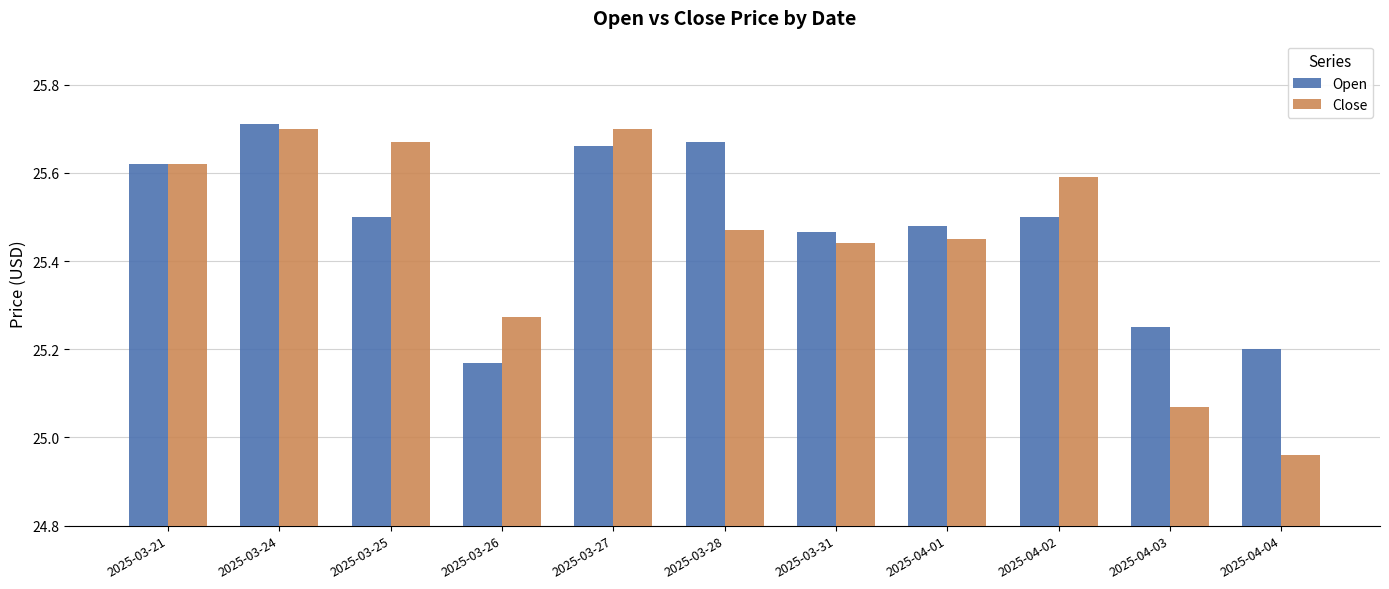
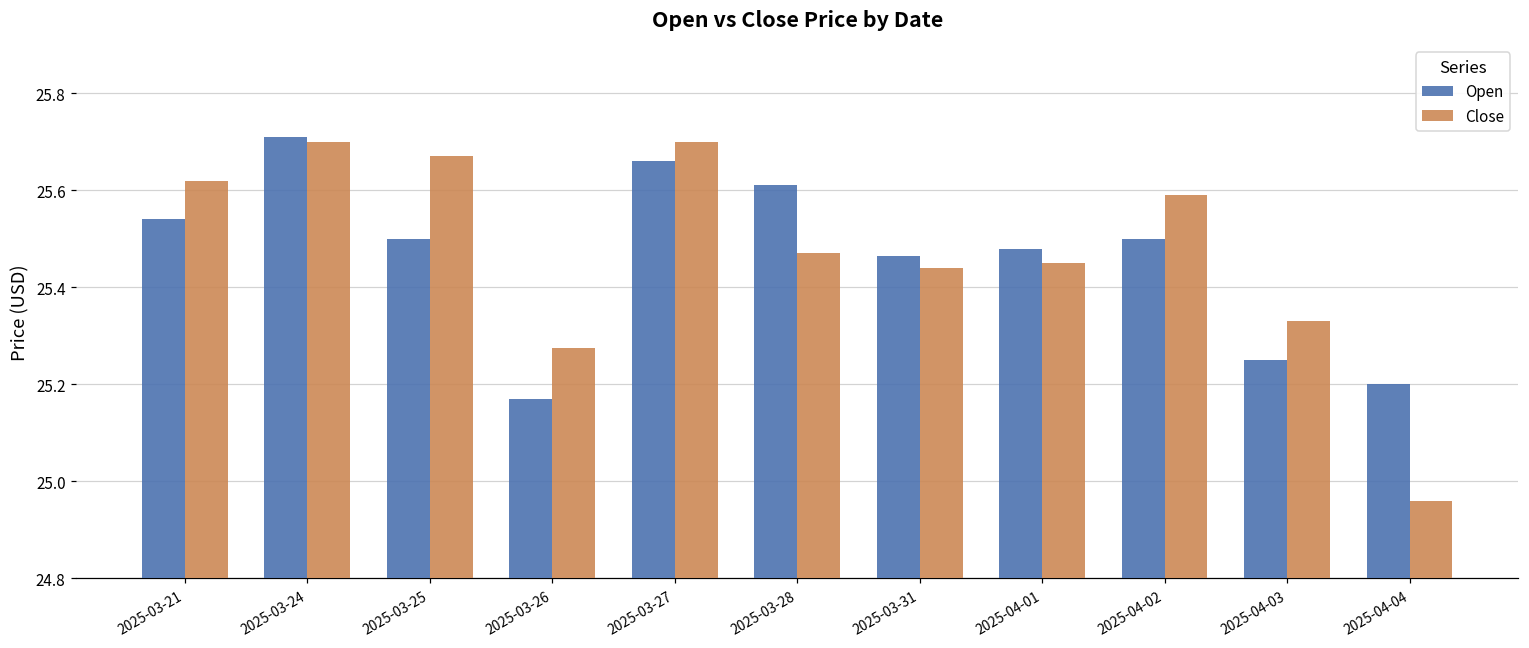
Open, 2025-03-21: 25.62 -> 25.54
Open, 2025-03-28: 25.67 -> 25.61
Close, 2025-04-03: 25.07 -> 25.33
